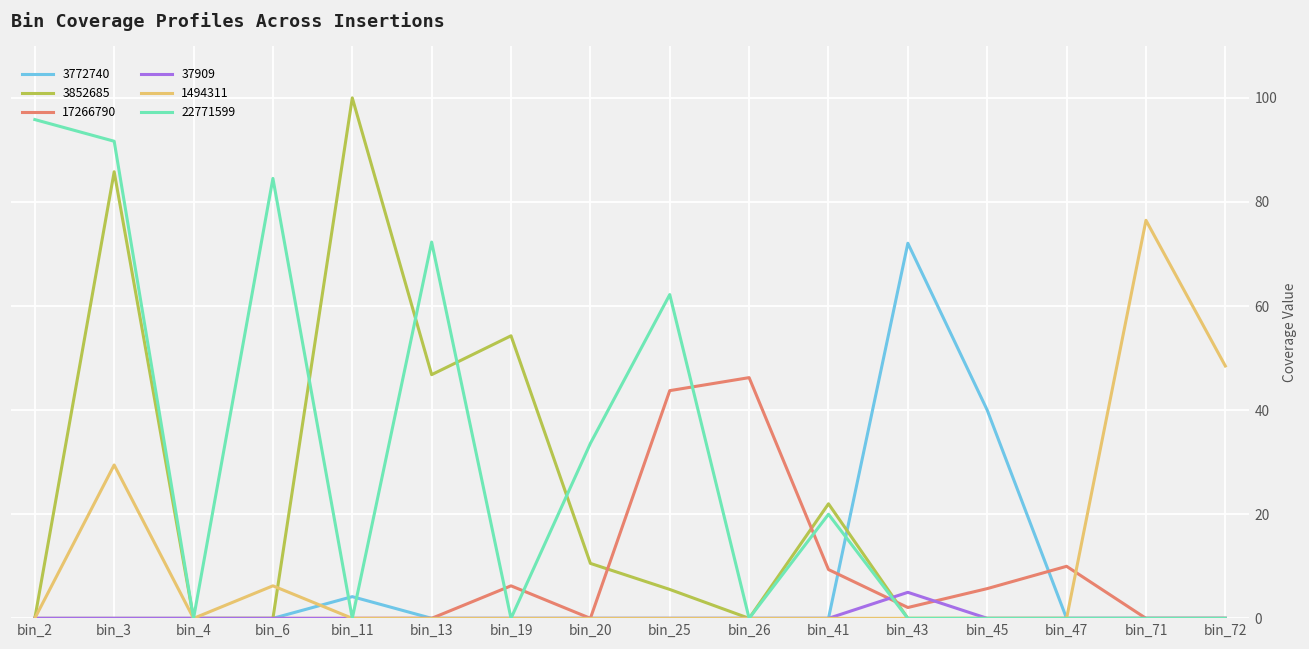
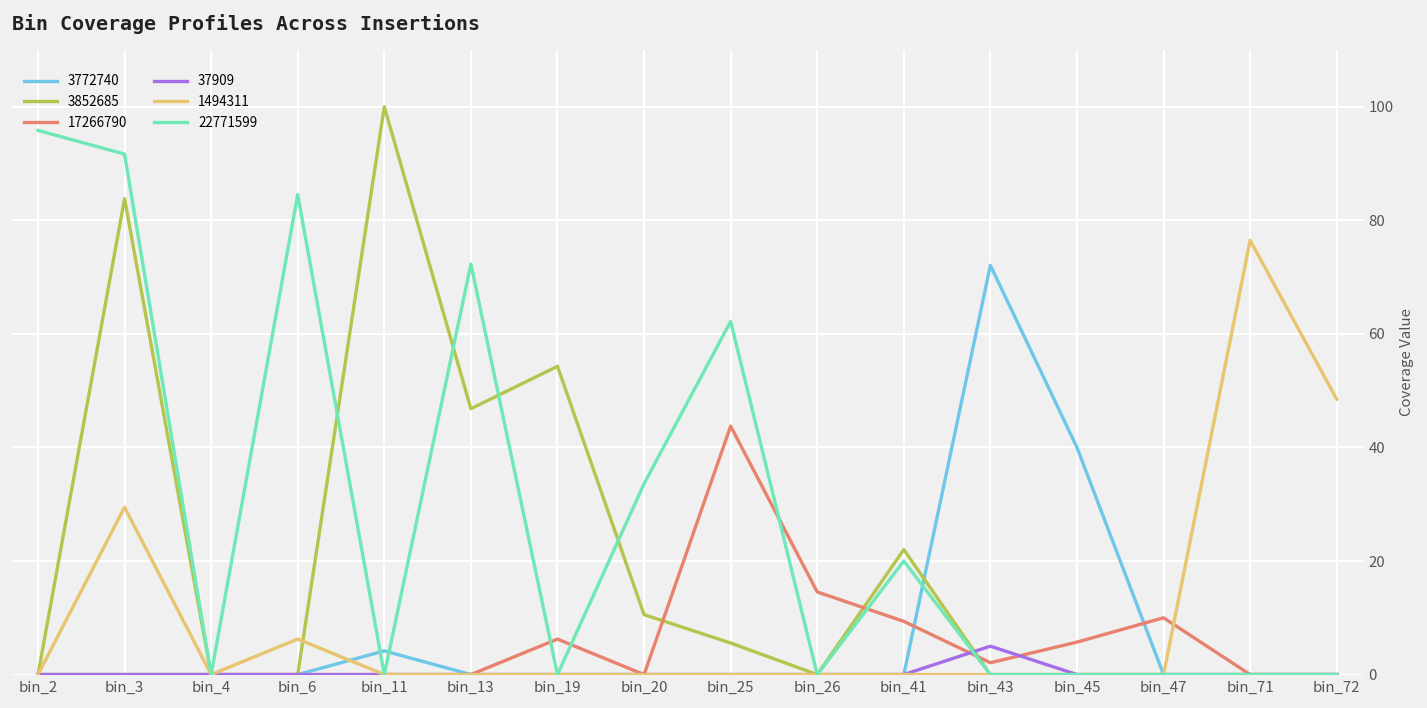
3852685, bin_3: 86 -> 84
17266790, bin_26: 46 -> 15
